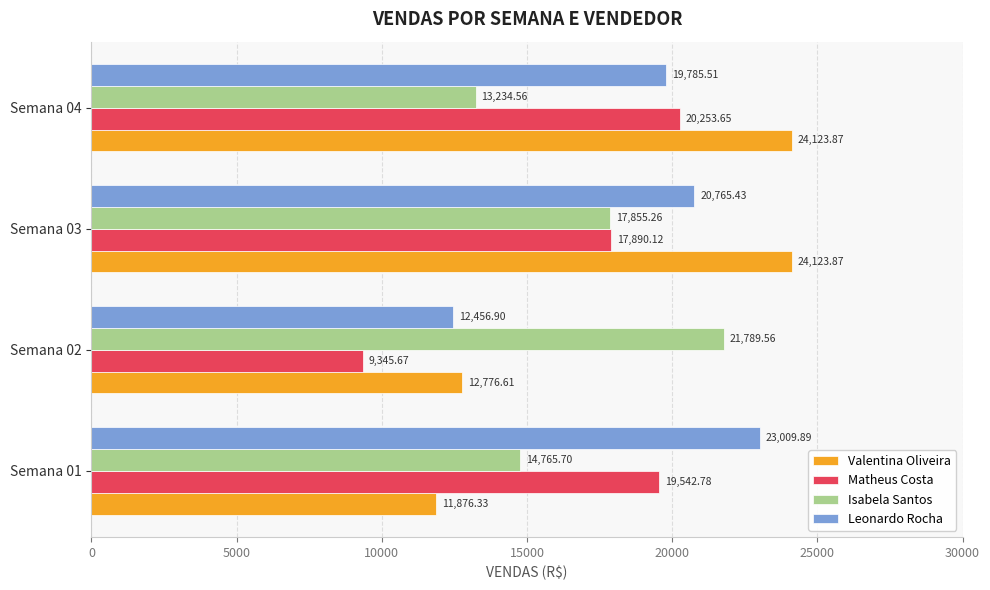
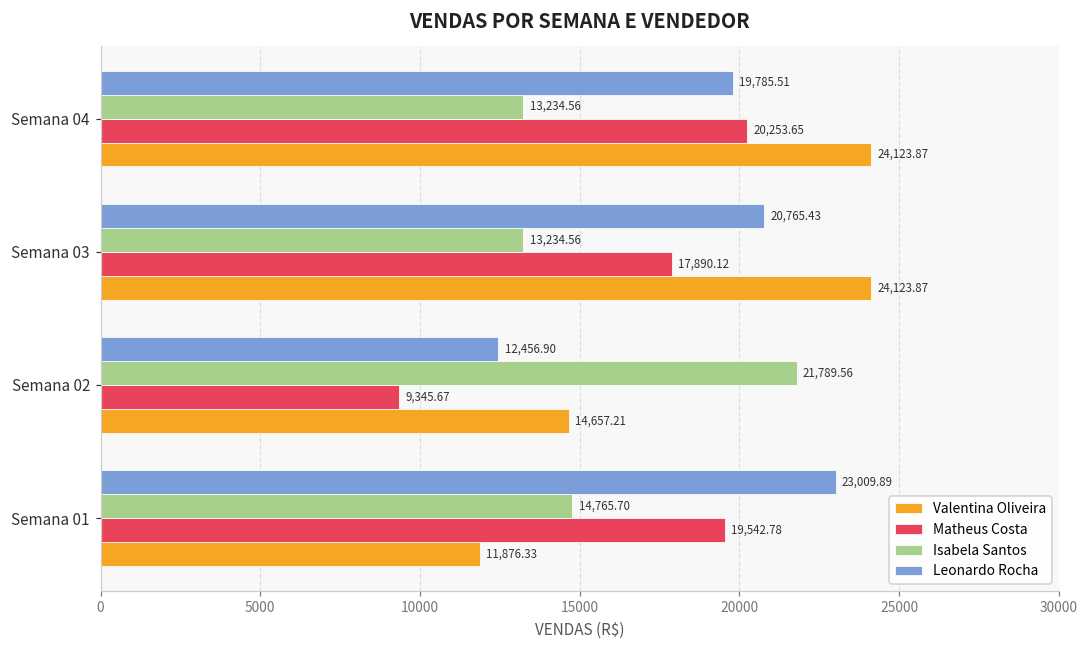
Isabela Santos, Semana 03: 17,855.26 -> 13,234.56
Valentina Oliveira, Semana 02: 12,776.61 -> 14,657.21
